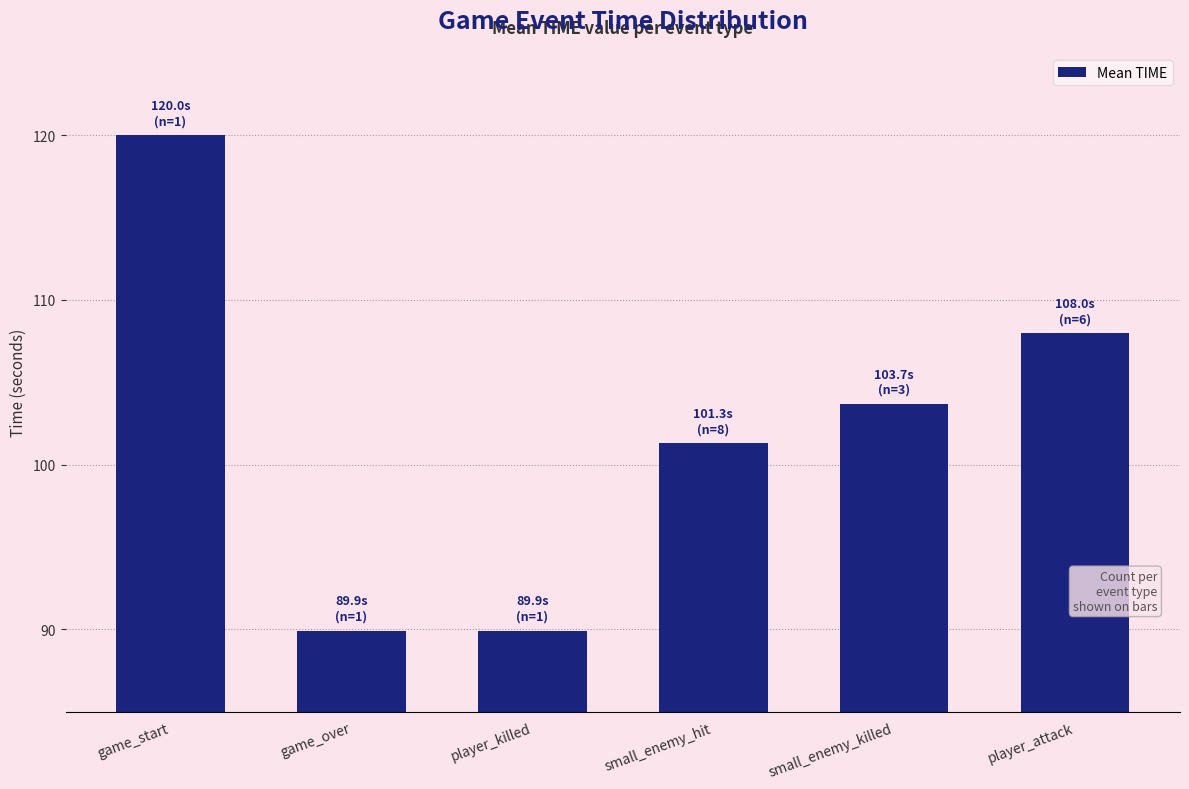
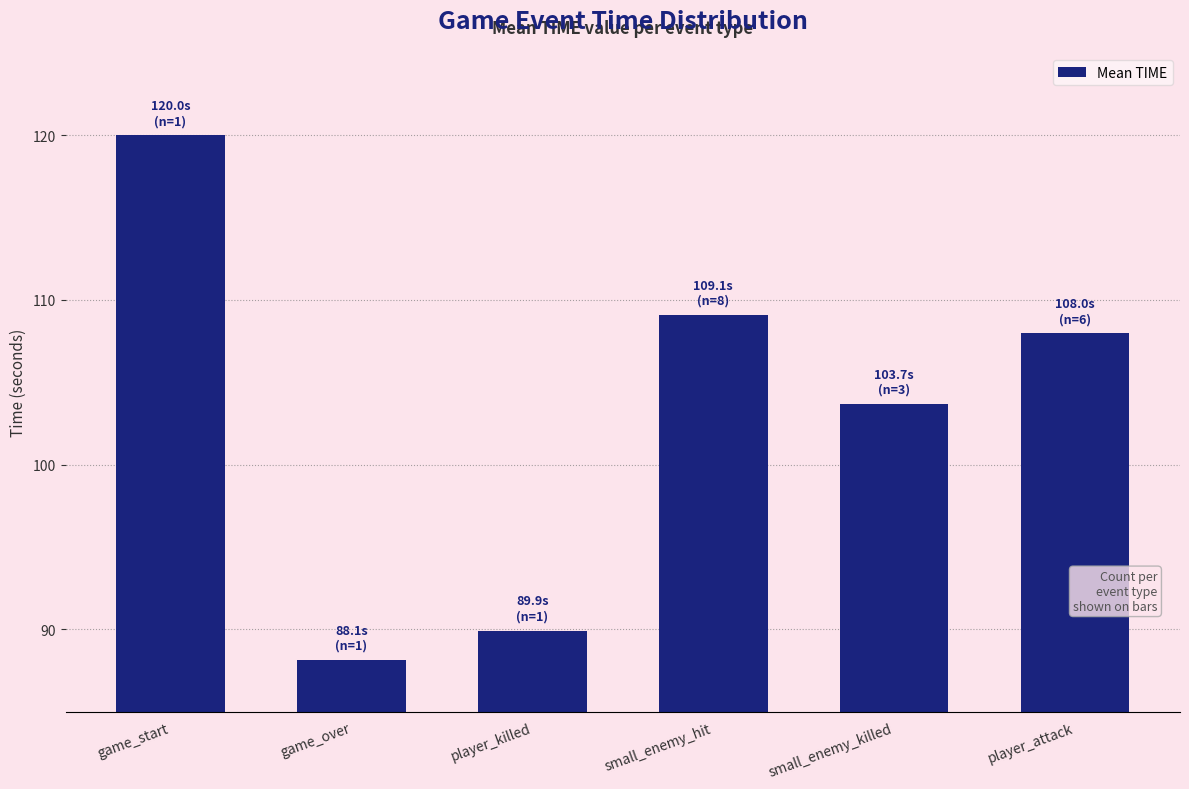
game_over: 89.9s -> 88.1s
small_enemy_hit: 101.3s -> 109.1s
